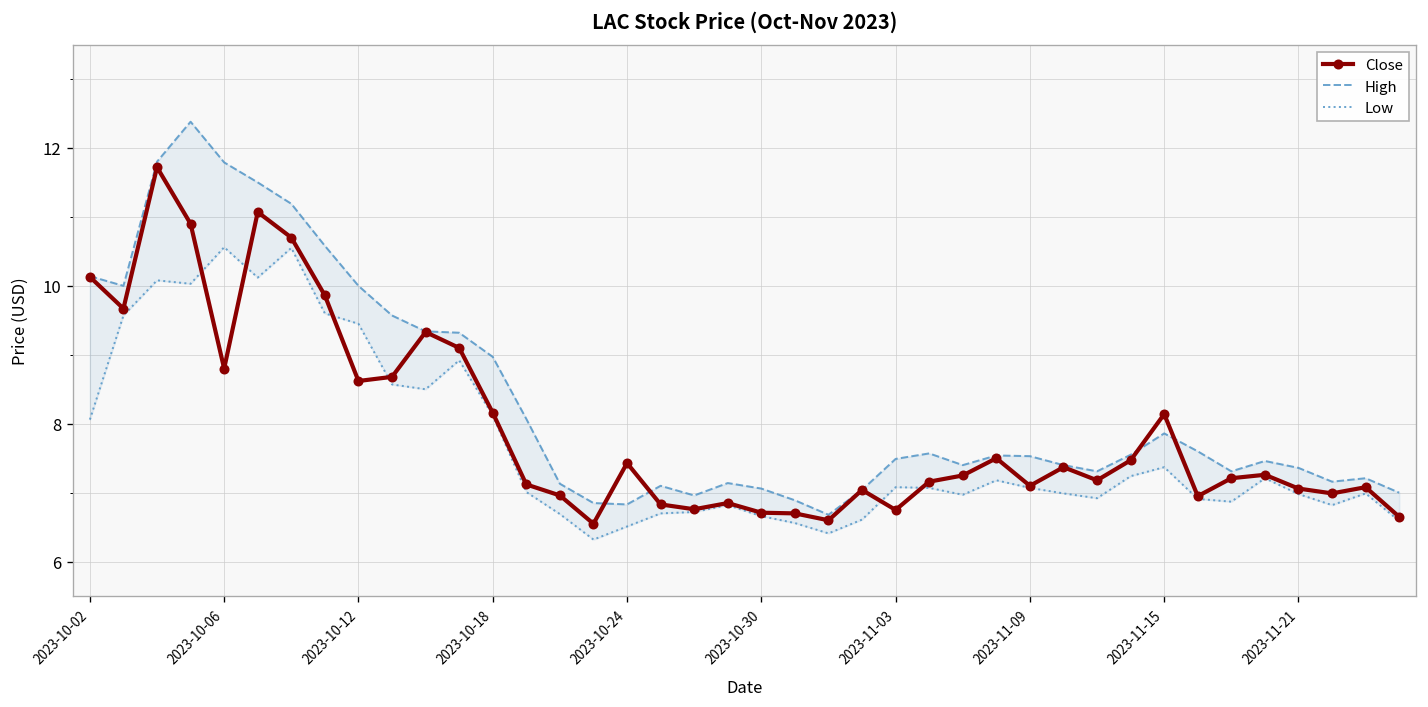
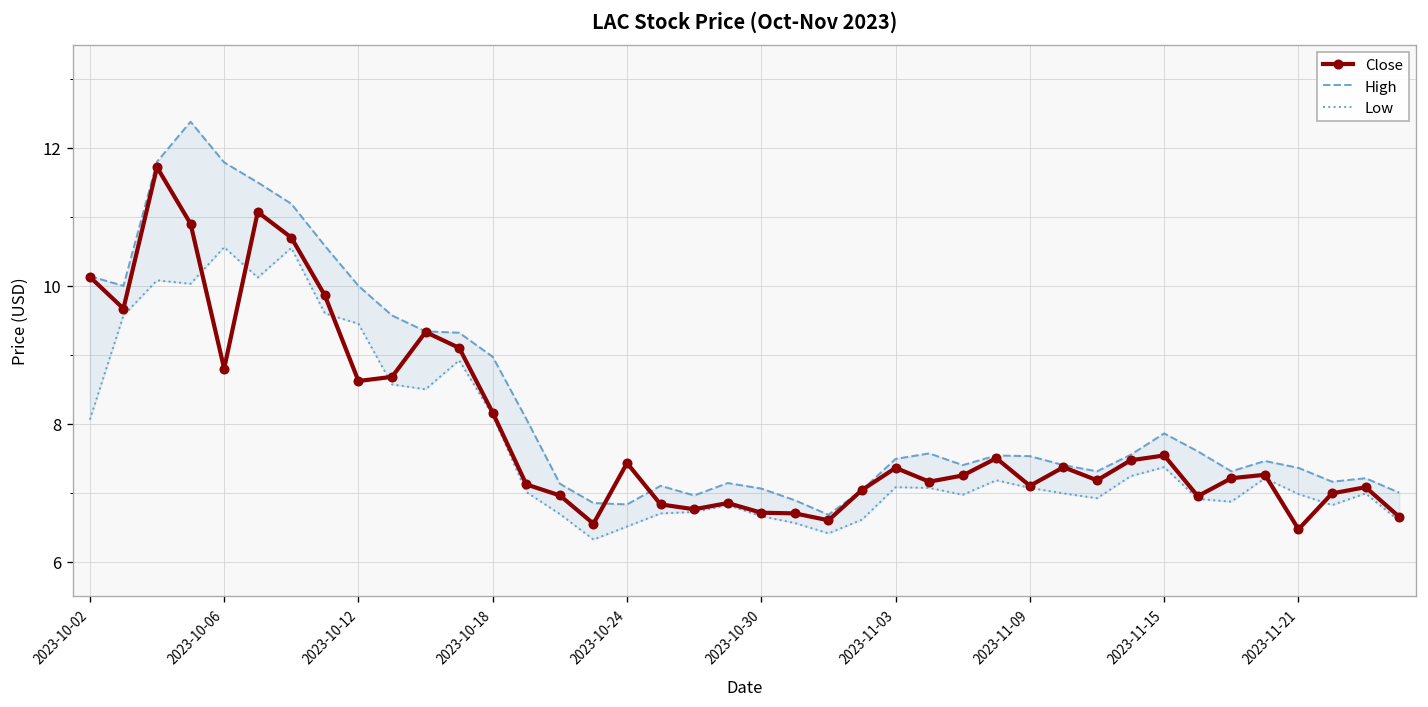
Close, 2023-11-03: 6.8 -> 7.4
Close, 2023-11-15: 8.1 -> 7.5
Close, 2023-11-21: 7.1 -> 6.5
